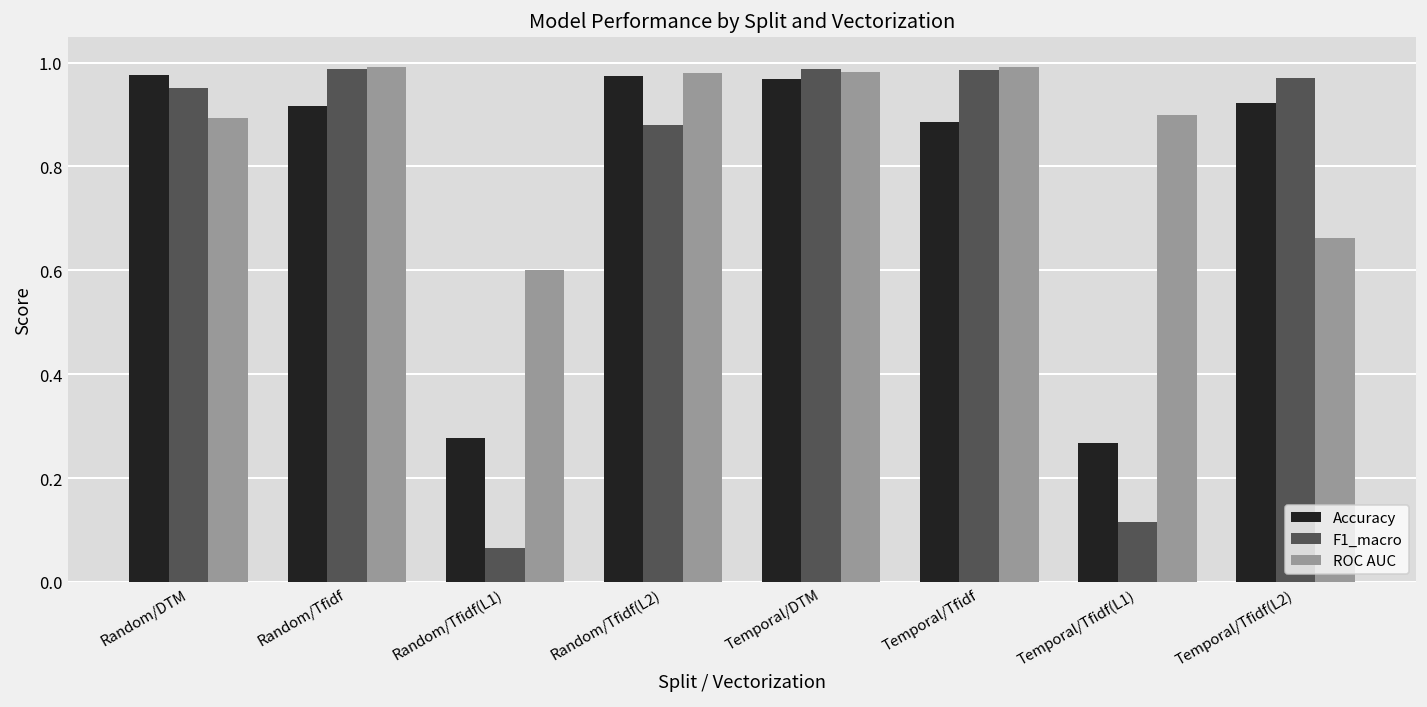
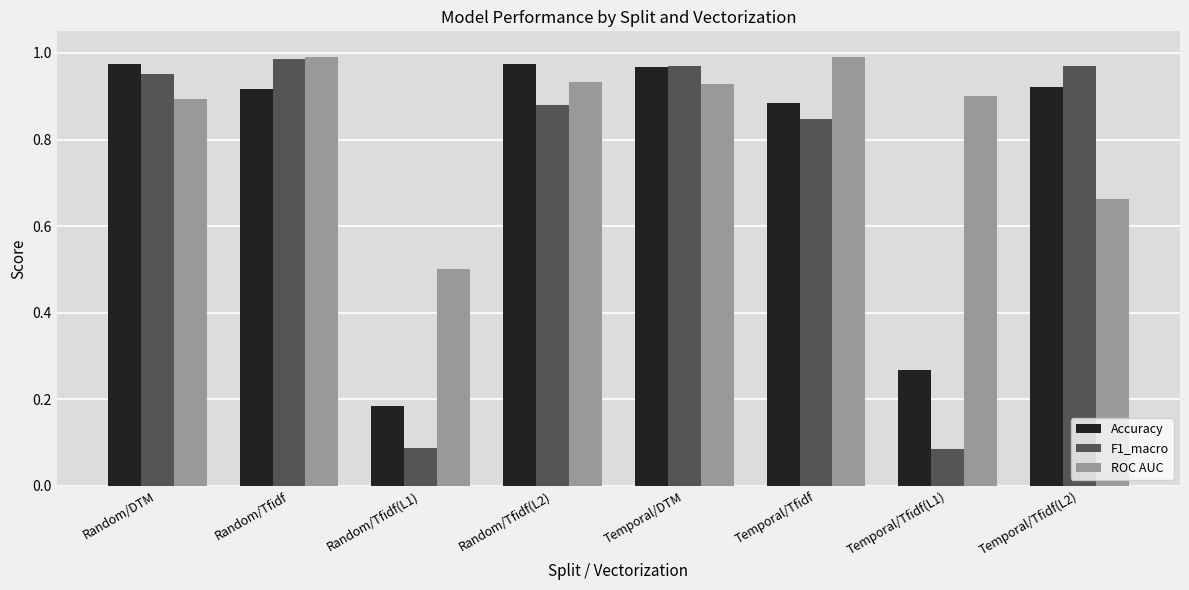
Accuracy, Random/Tfidf(L1): 0.28 -> 0.18
F1_macro, Random/Tfidf(L1): 0.07 -> 0.09
ROC AUC, Random/Tfidf(L1): 0.6 -> 0.5
ROC AUC, Random/Tfidf(L2): 0.98 -> 0.93
F1_macro, Temporal/DTM: 0.99 -> 0.97
ROC AUC, Temporal/DTM: 0.98 -> 0.93
F1_macro, Temporal/Tfidf: 0.99 -> 0.85
F1_macro, Temporal/Tfidf(L1): 0.11 -> 0.08
